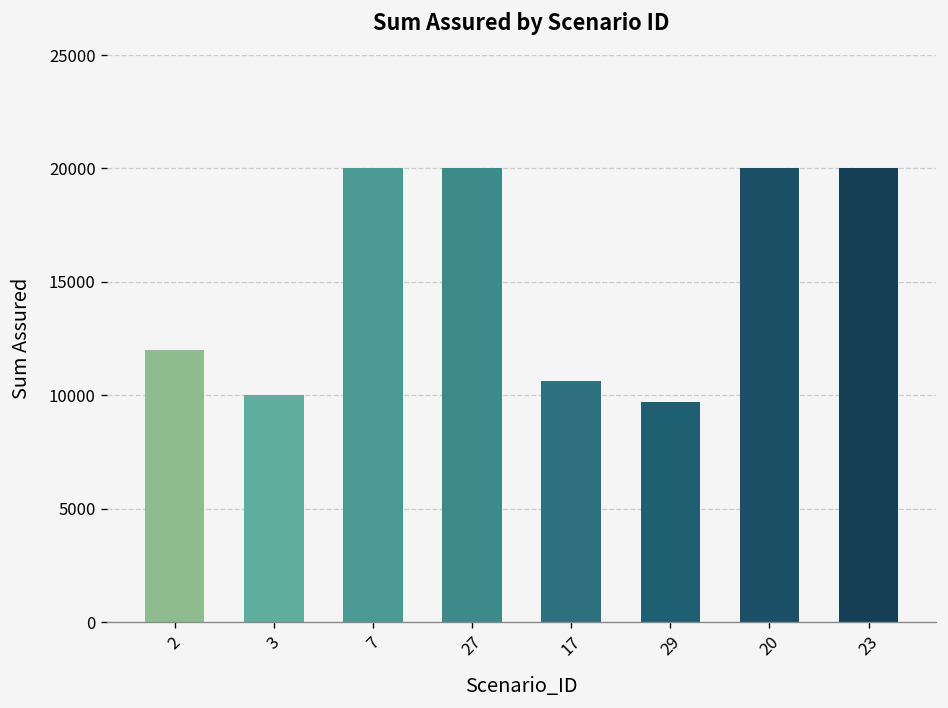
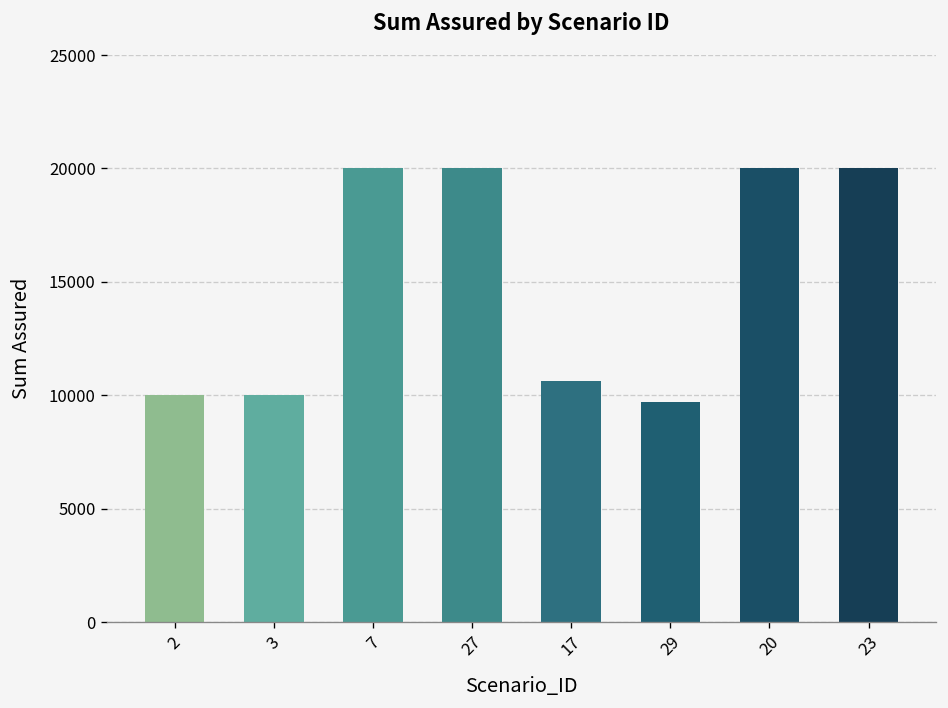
2: 12000 -> 10000
